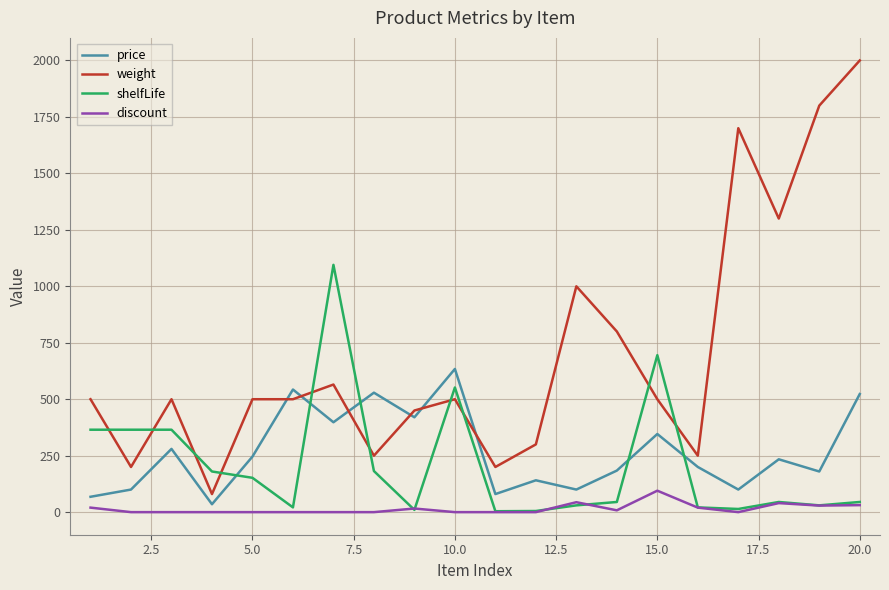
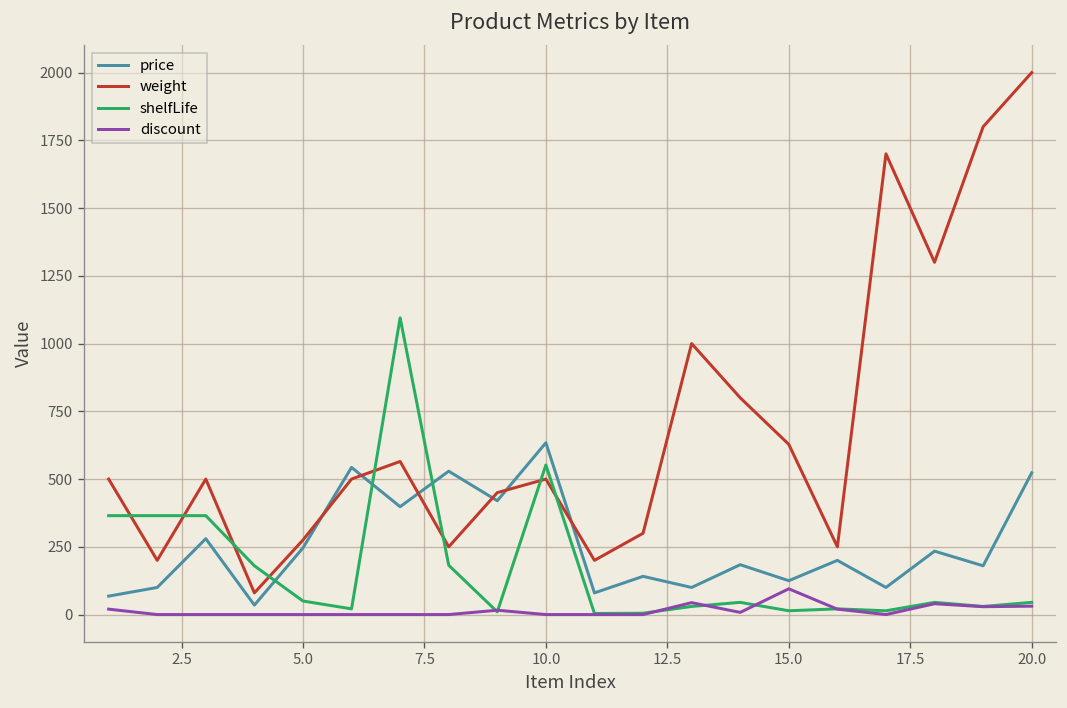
weight, 5.0: 500 -> 280
shelfLife, 5.0: 150 -> 50
price, 15.0: 350 -> 130
weight, 15.0: 500 -> 630
shelfLife, 15.0: 700 -> 10
